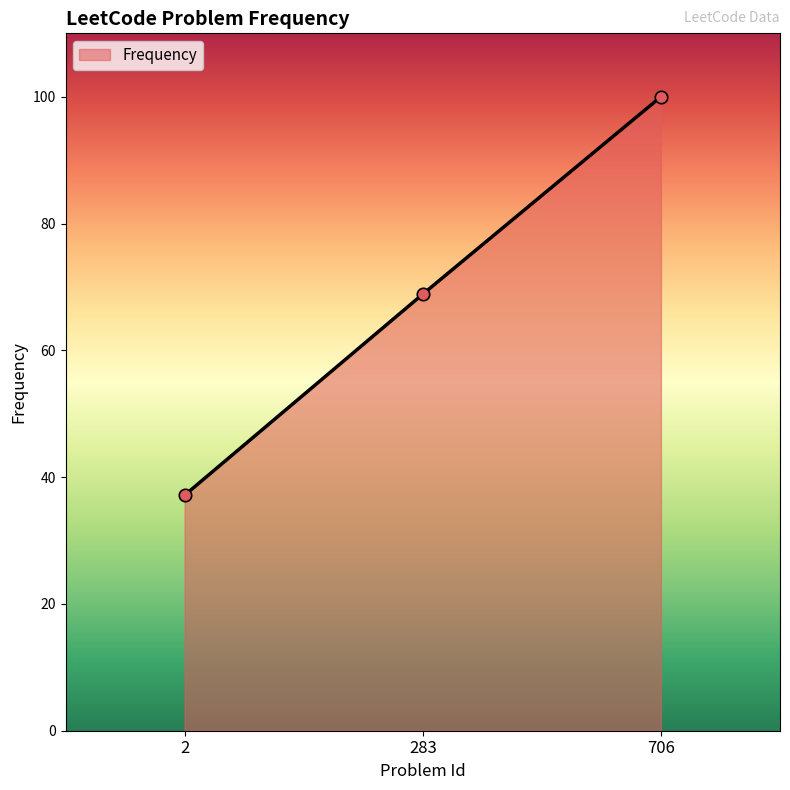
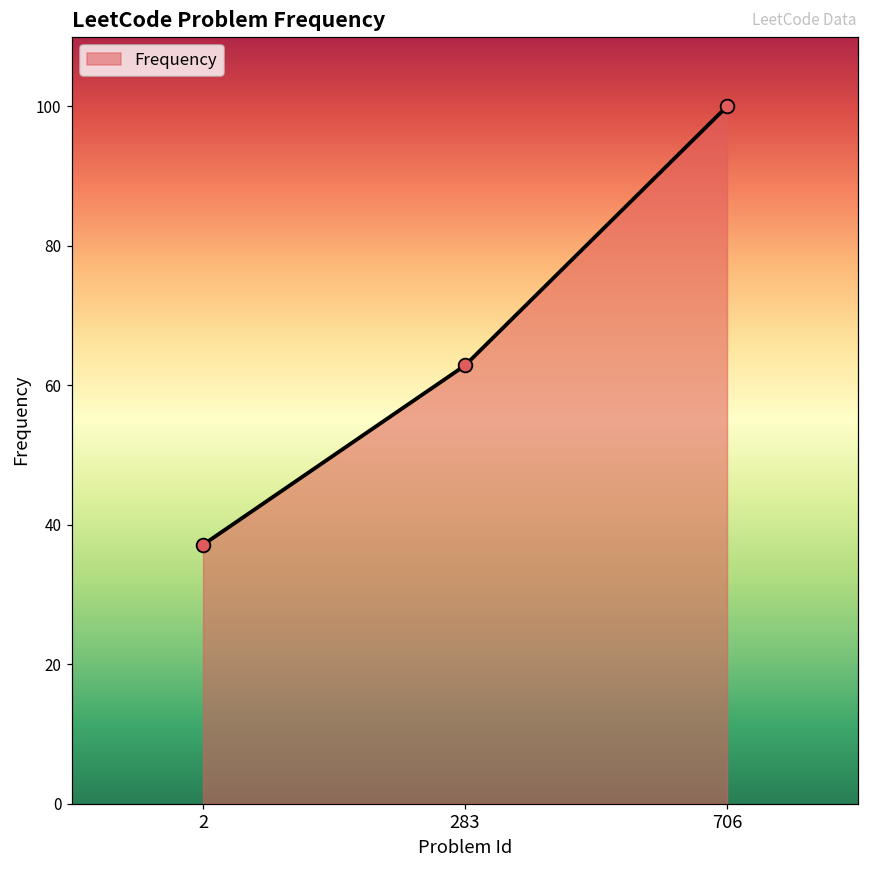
283: 69 -> 63
